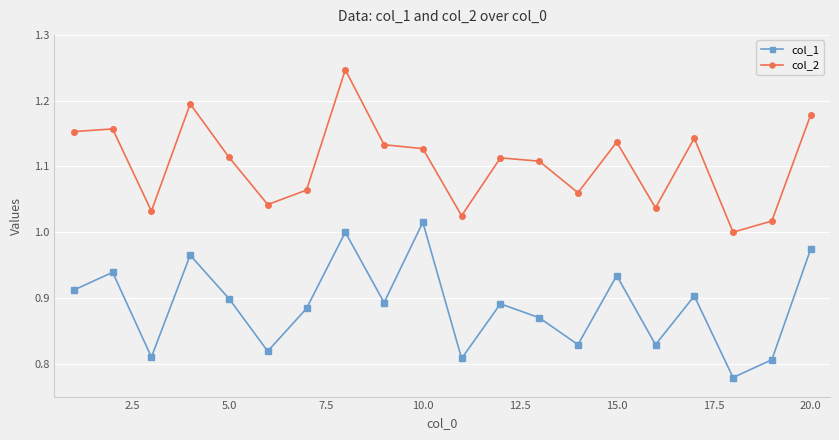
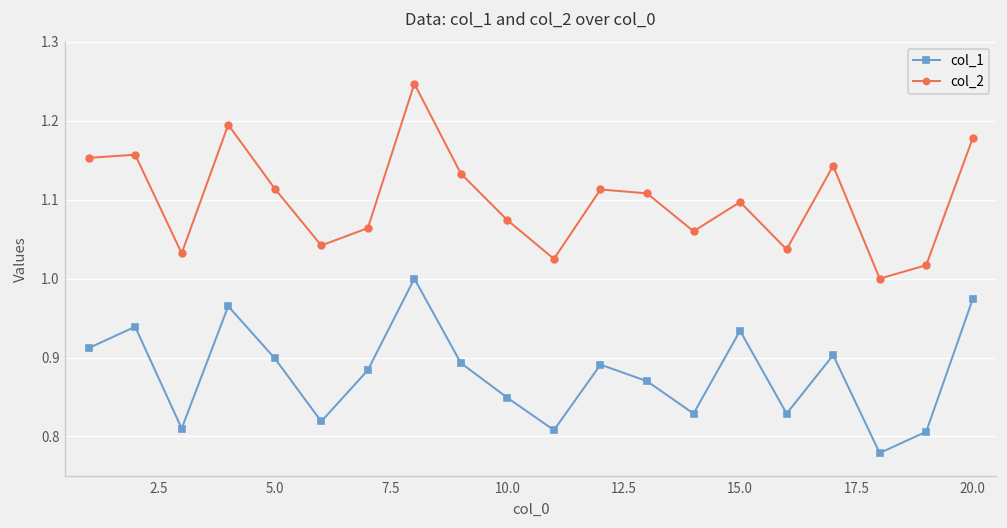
col_1, 10.0: 1.02 -> 0.85
col_2, 10.0: 1.13 -> 1.07
col_2, 15.0: 1.14 -> 1.10
